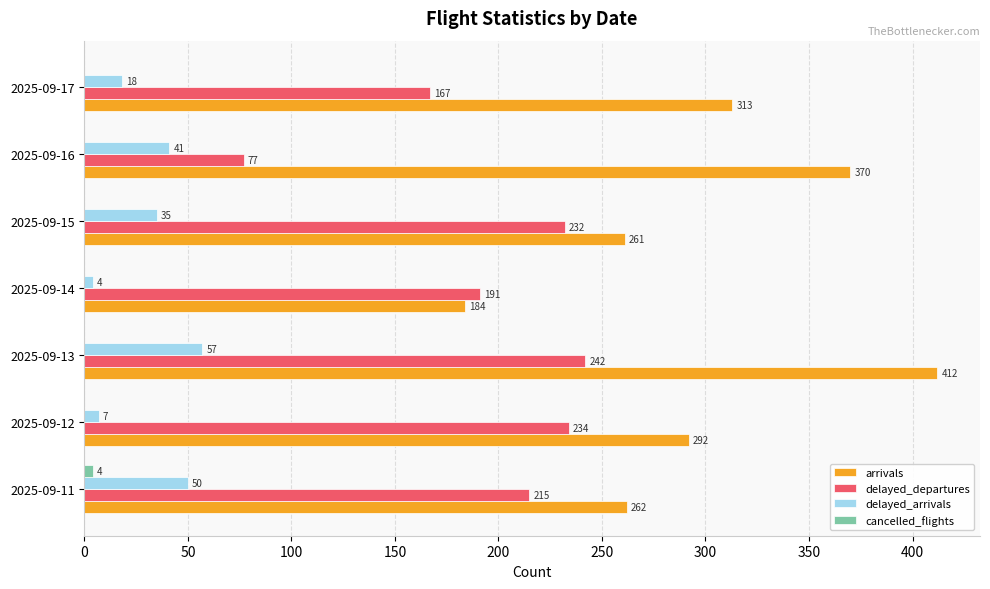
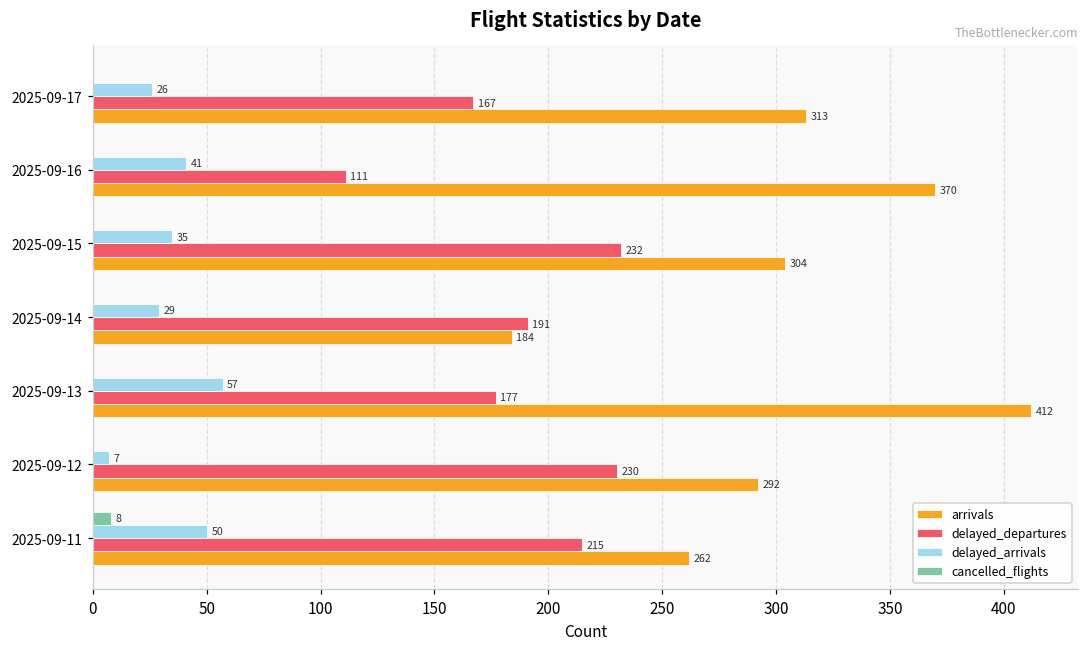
delayed_arrivals, 2025-09-17: 18 -> 26
delayed_departures, 2025-09-16: 77 -> 111
arrivals, 2025-09-15: 261 -> 304
delayed_arrivals, 2025-09-14: 4 -> 29
delayed_departures, 2025-09-13: 242 -> 177
delayed_departures, 2025-09-12: 234 -> 230
cancelled_flights, 2025-09-11: 4 -> 8
